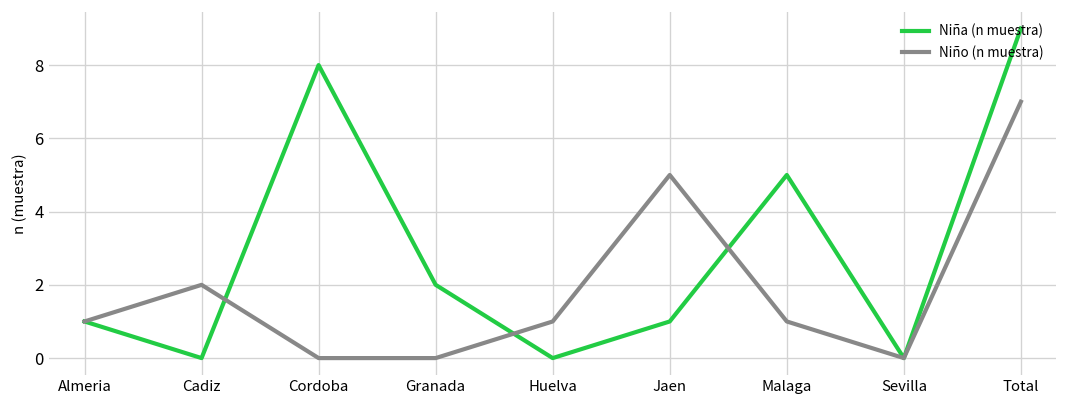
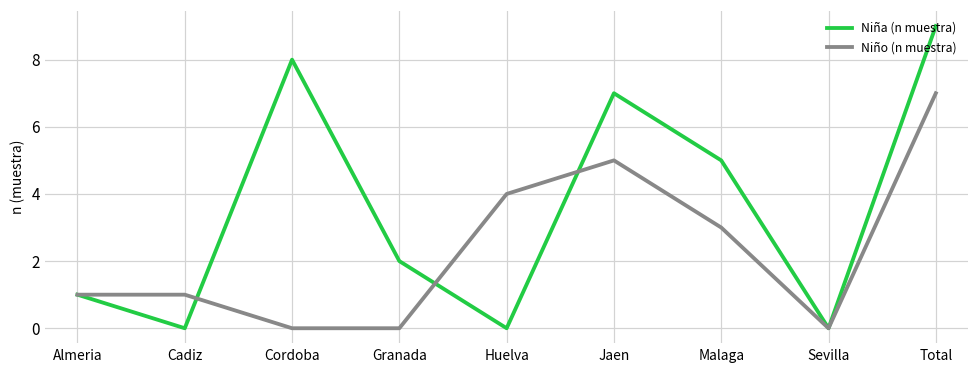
Niño (n muestra), Cadiz: 2 -> 1
Niño (n muestra), Huelva: 1 -> 4
Niña (n muestra), Jaen: 1 -> 7
Niño (n muestra), Malaga: 1 -> 3
